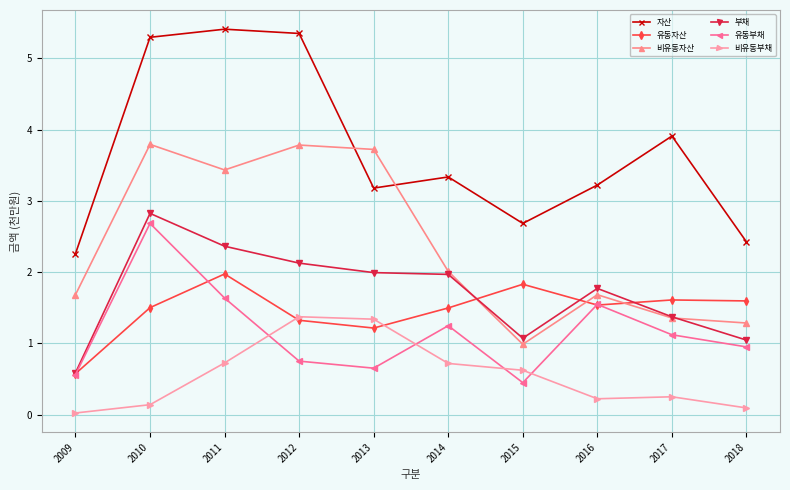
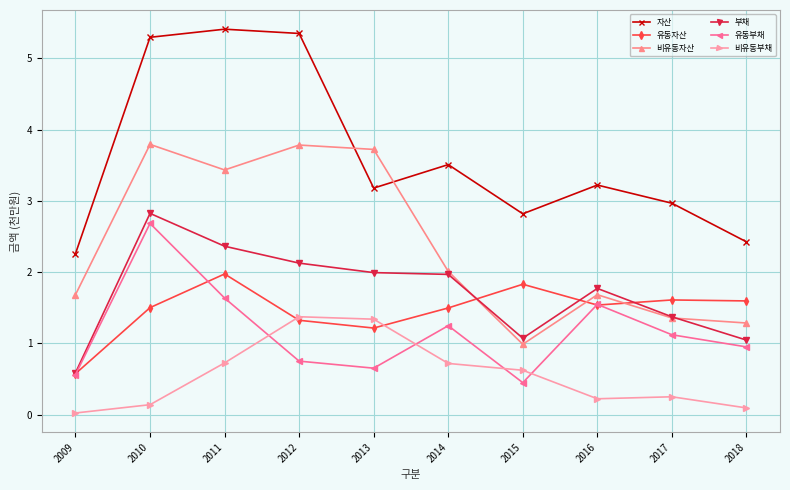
자산, 2014: 3.3 -> 3.5
자산, 2015: 2.7 -> 2.8
자산, 2017: 3.9 -> 3.0
